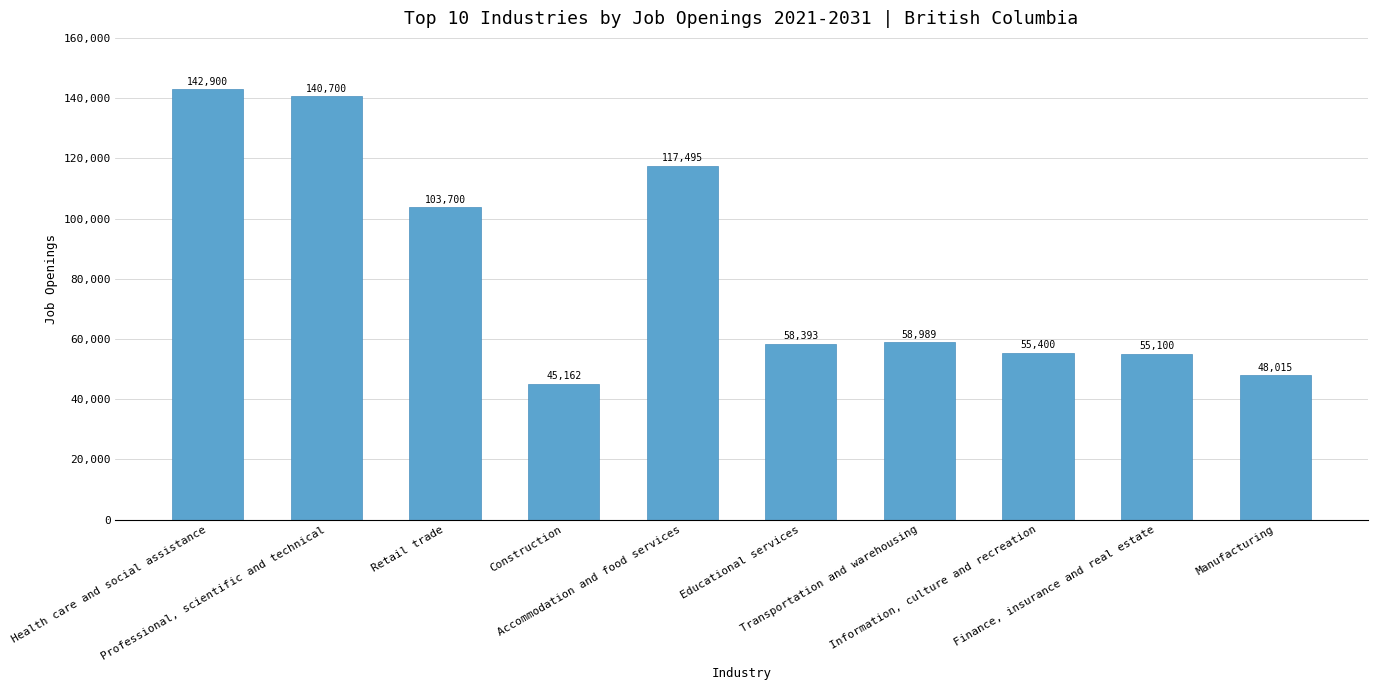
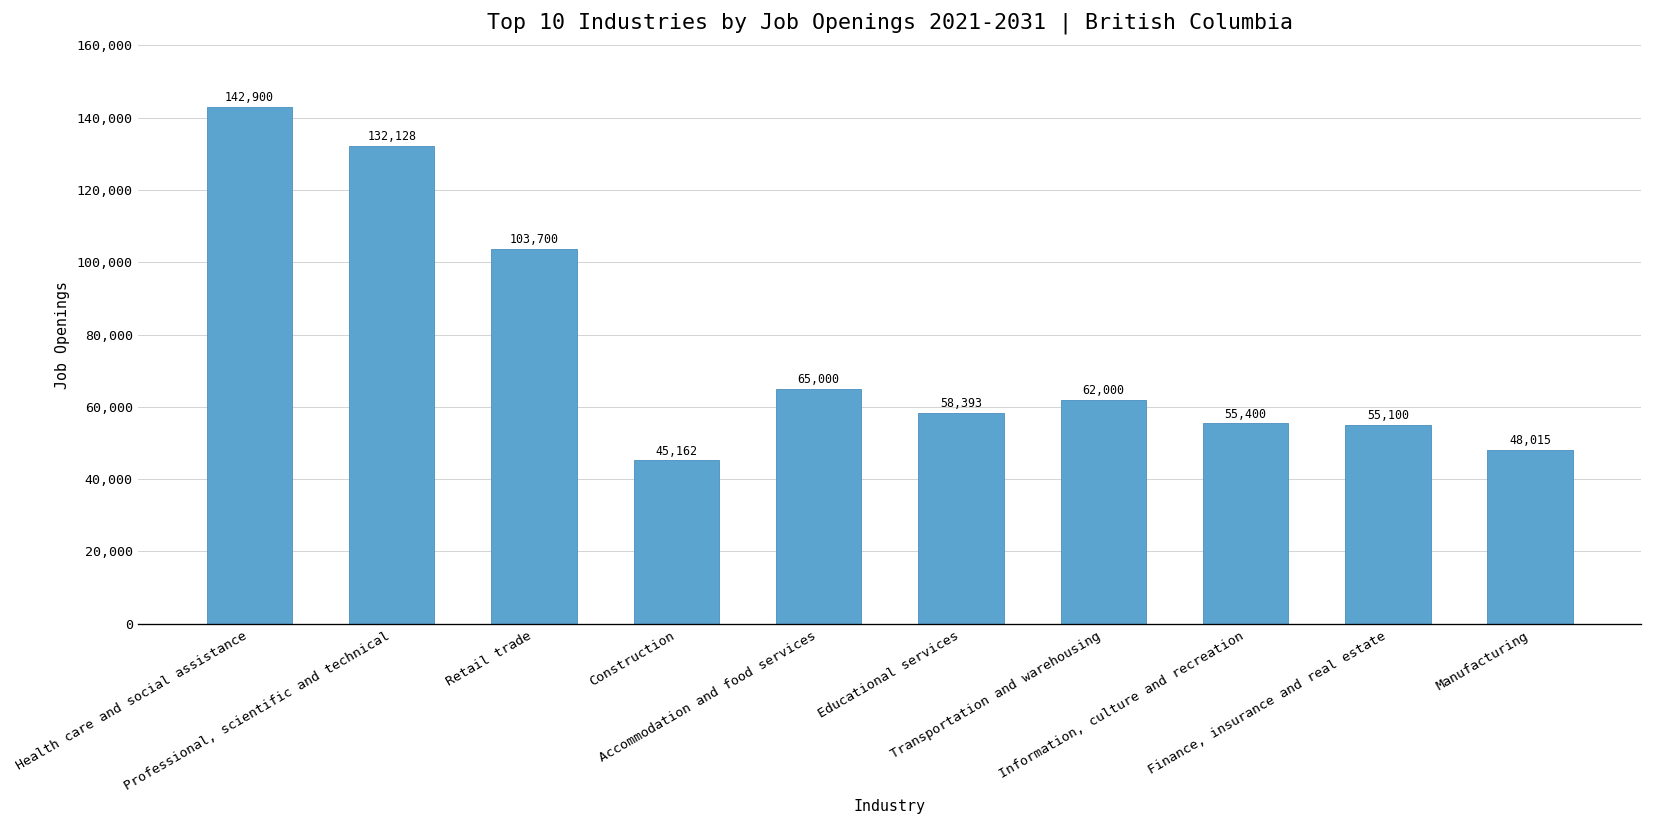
Professional, scientific and technical: 140,700 -> 132,128
Accommodation and food services: 117,495 -> 65,000
Transportation and warehousing: 58,989 -> 62,000
